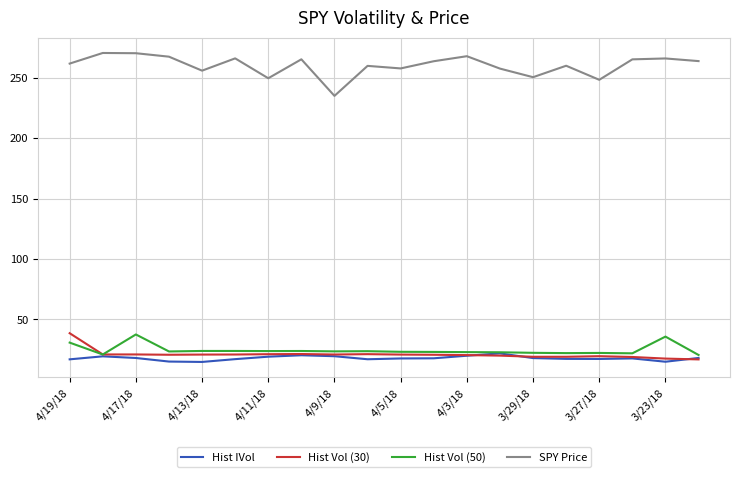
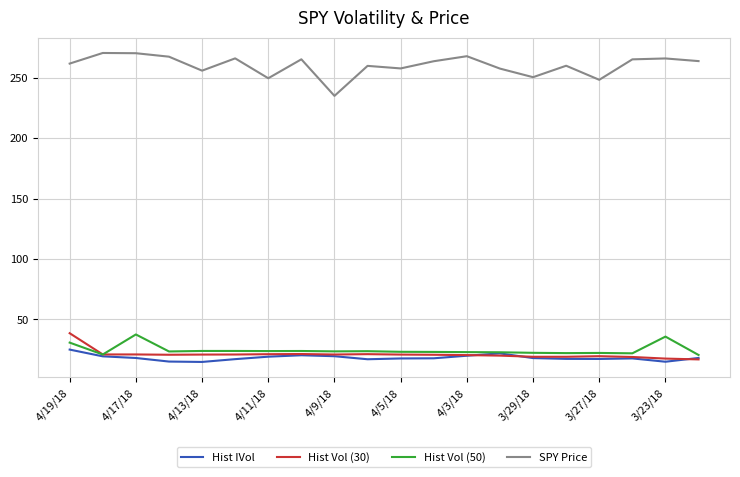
Hist IVol, 4/19/18: 17 -> 25
